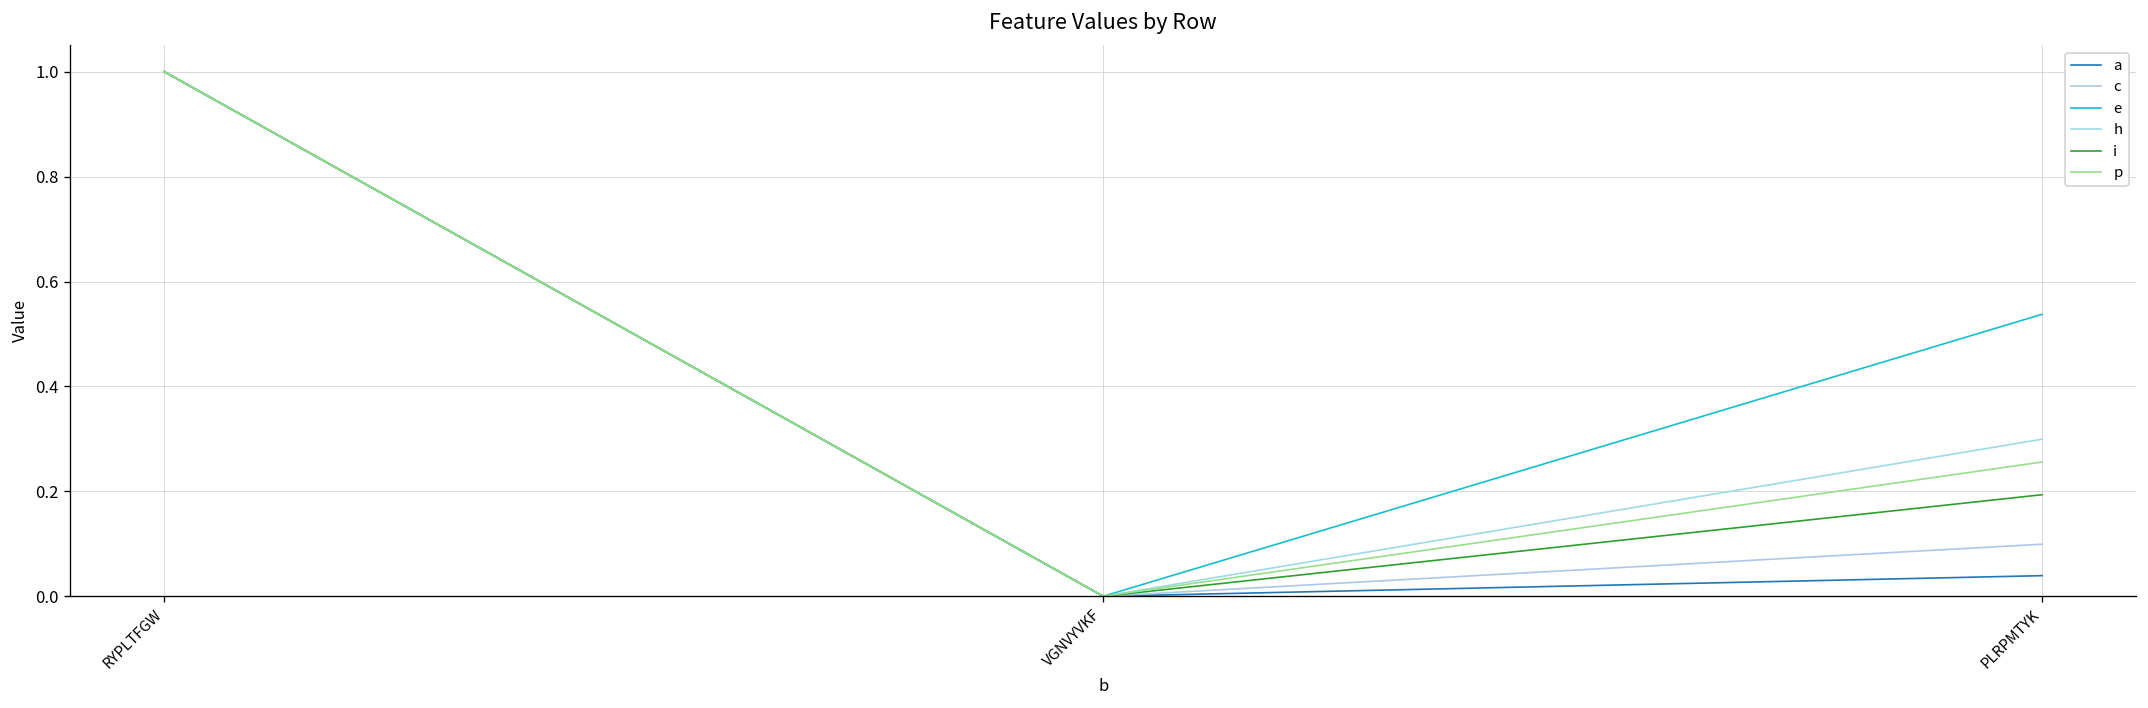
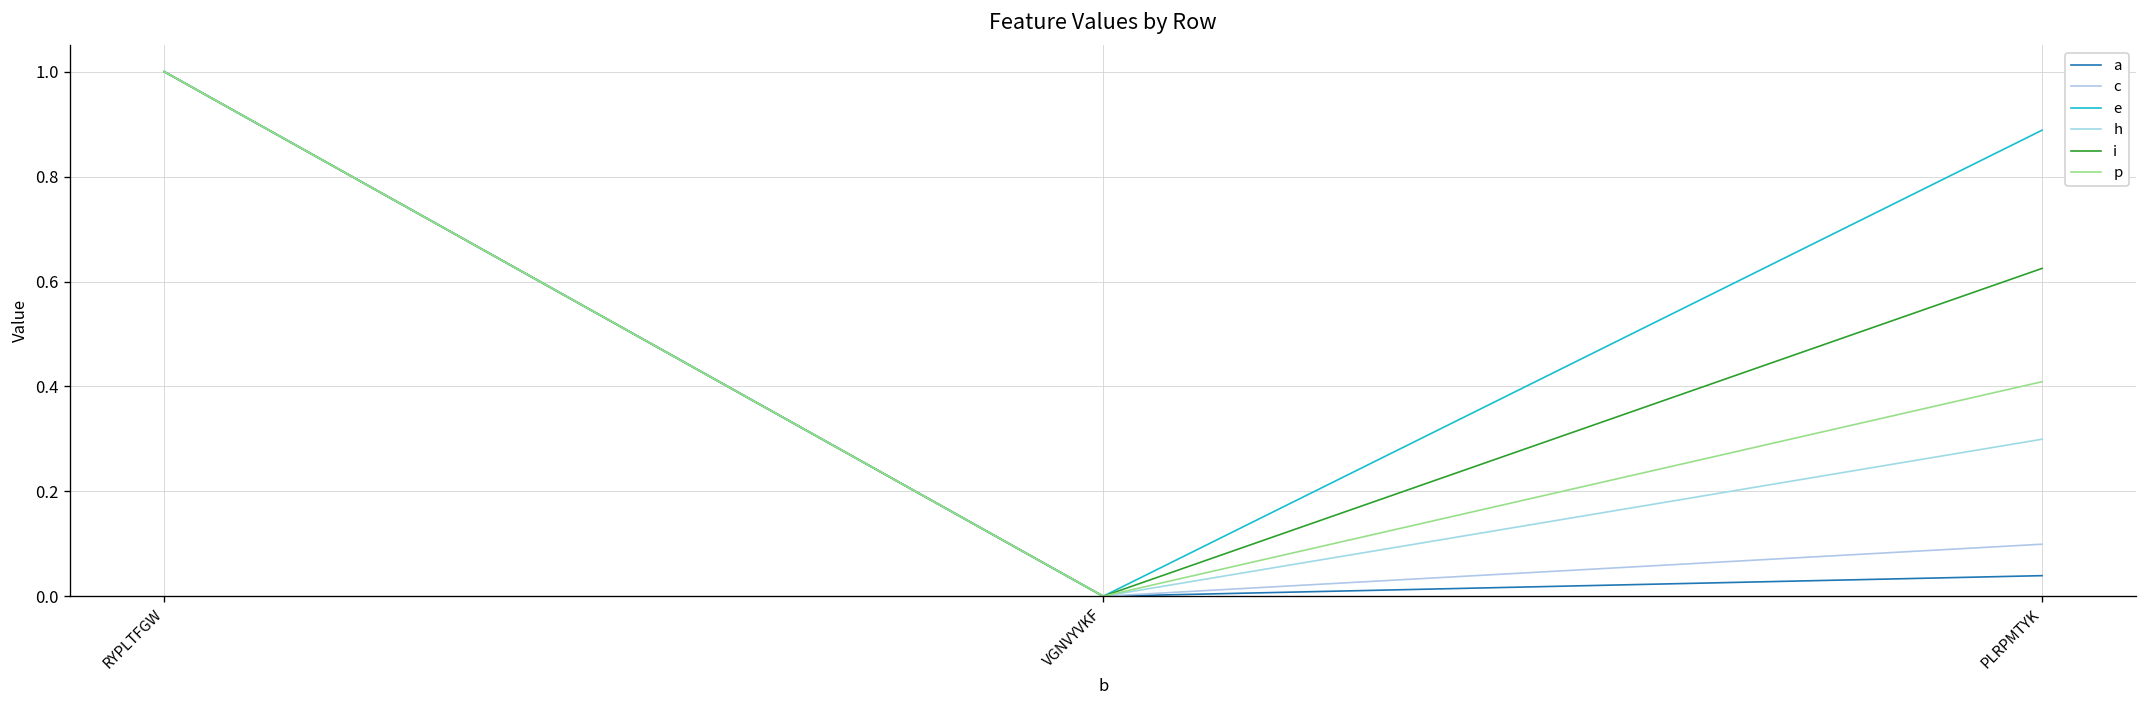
e, PLRPMTYK: 0.54 -> 0.89
i, PLRPMTYK: 0.19 -> 0.63
p, PLRPMTYK: 0.26 -> 0.41
